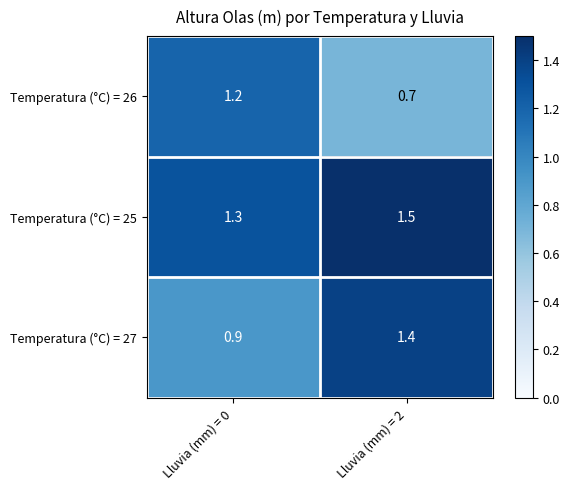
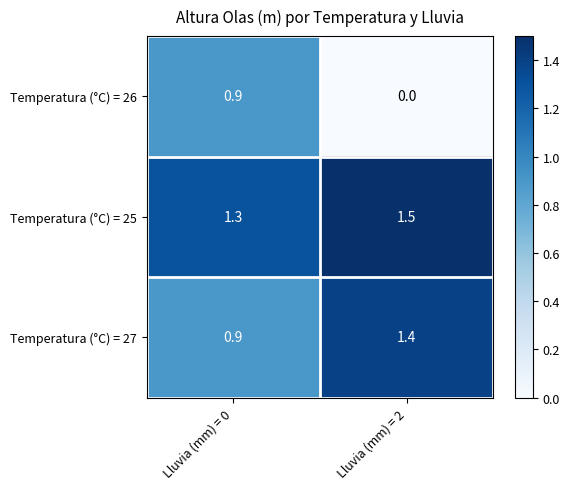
Temperatura (°C) = 26, Lluvia (mm) = 0: 1.2 -> 0.9
Temperatura (°C) = 26, Lluvia (mm) = 2: 0.7 -> 0.0
